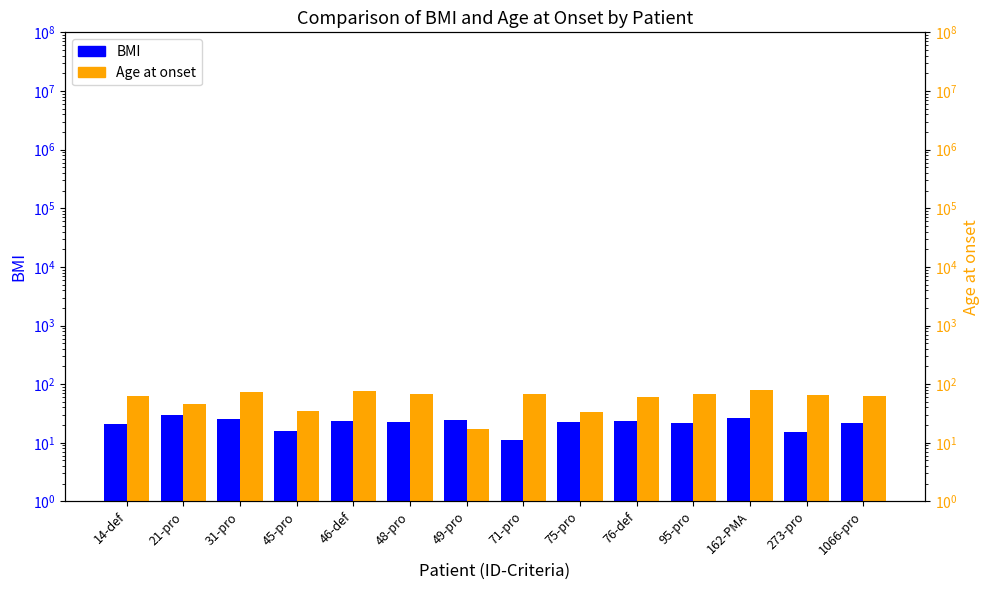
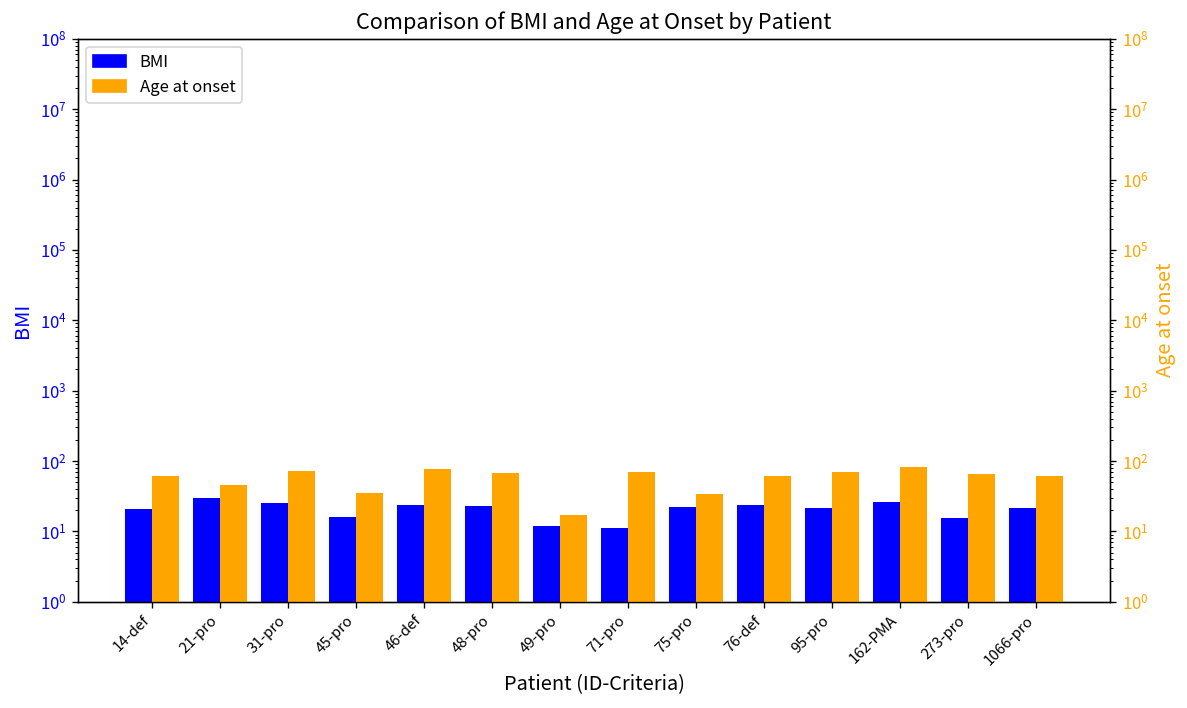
BMI, 49-pro: 25 -> 12
